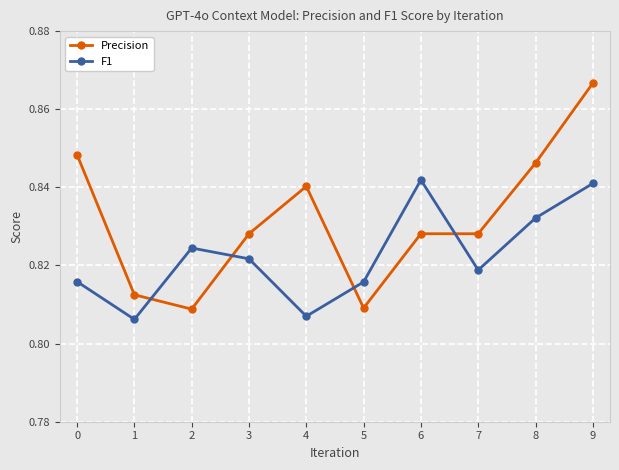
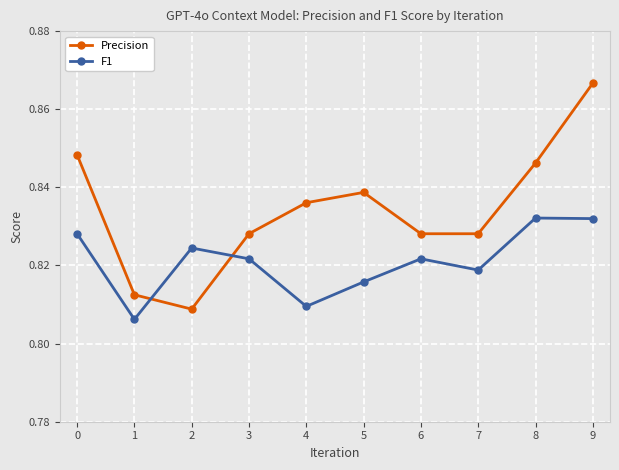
F1, 0: 0.816 -> 0.828
Precision, 4: 0.840 -> 0.836
F1, 4: 0.807 -> 0.810
Precision, 5: 0.809 -> 0.839
F1, 6: 0.842 -> 0.822
F1, 9: 0.841 -> 0.832
